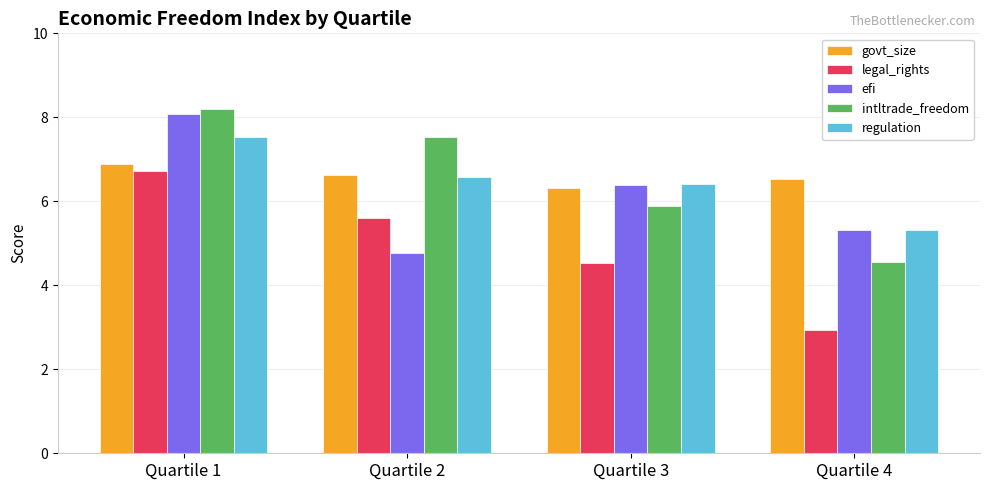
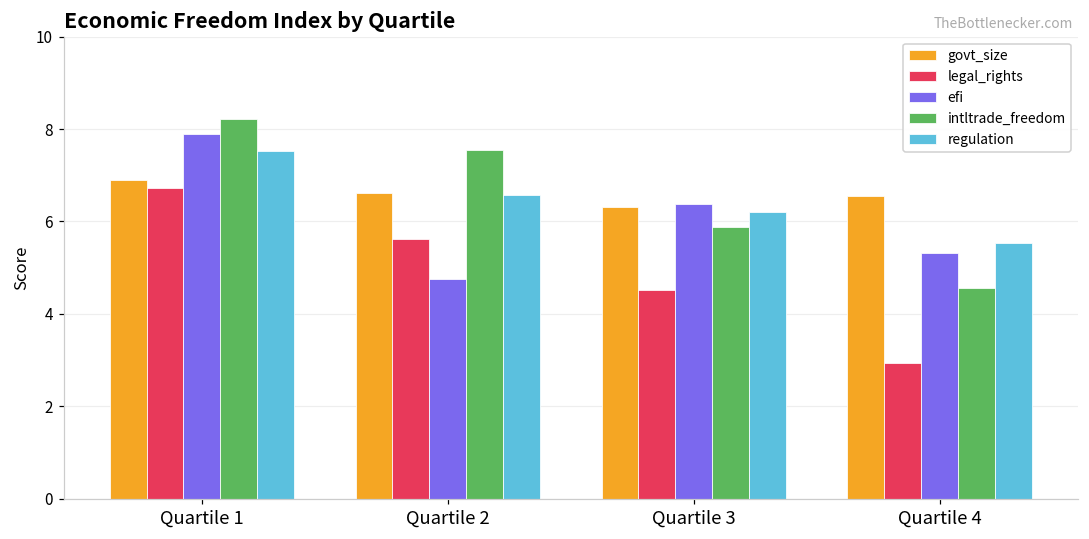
efi, Quartile 1: 8.1 -> 7.9
regulation, Quartile 3: 6.4 -> 6.2
regulation, Quartile 4: 5.3 -> 5.5
